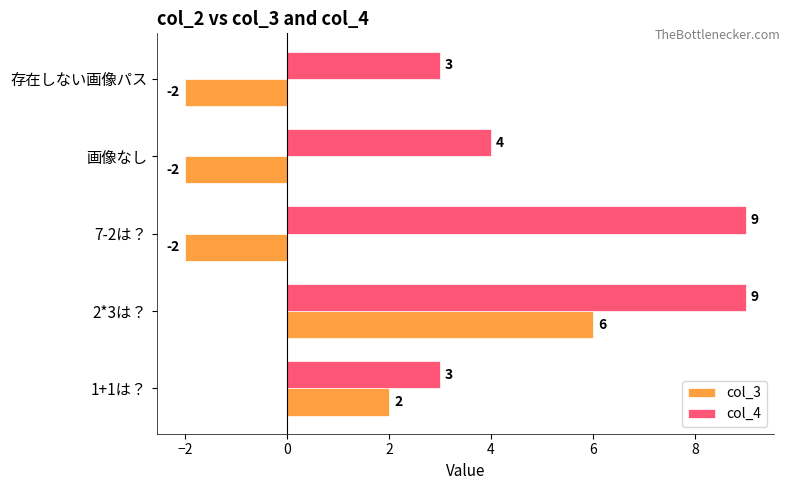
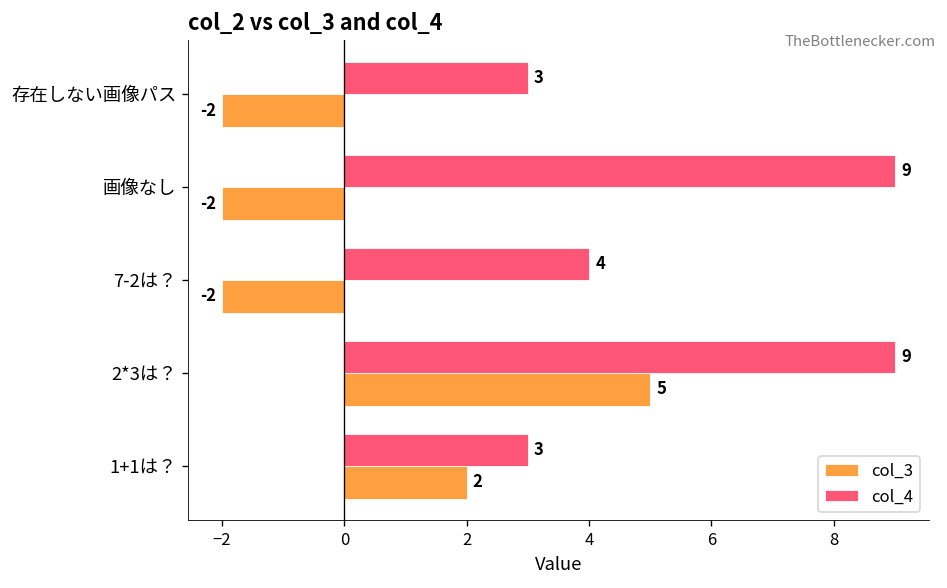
col_4, 画像なし: 4 -> 9
col_4, 7-2は？: 9 -> 4
col_3, 2*3は？: 6 -> 5
